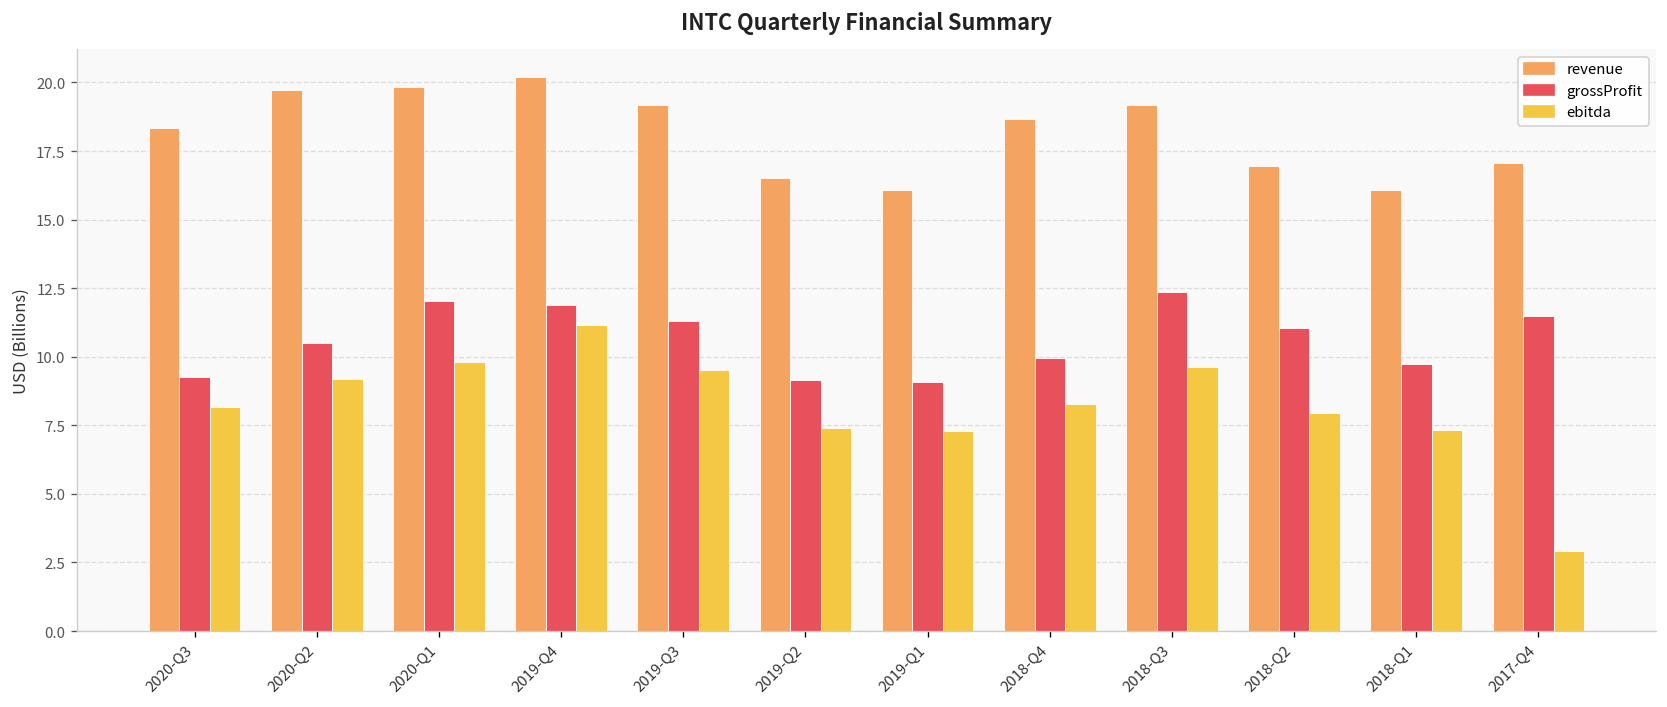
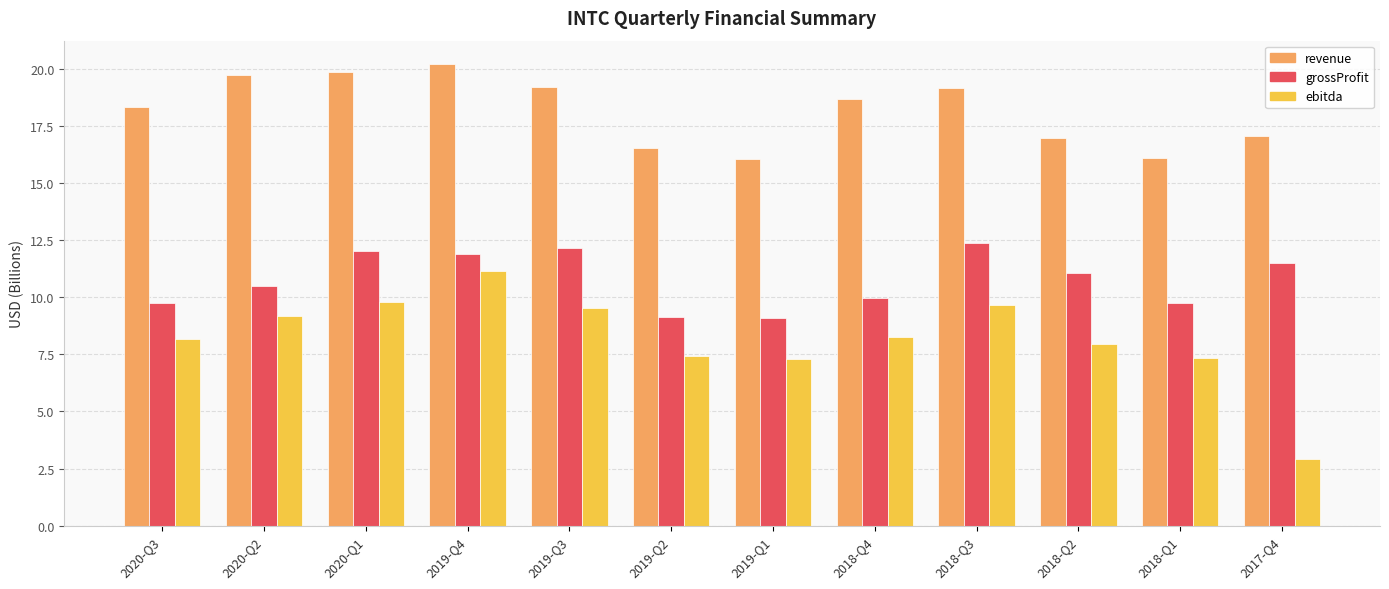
grossProfit, 2020-Q3: 9.3 -> 9.7
grossProfit, 2019-Q3: 11.3 -> 12.2
